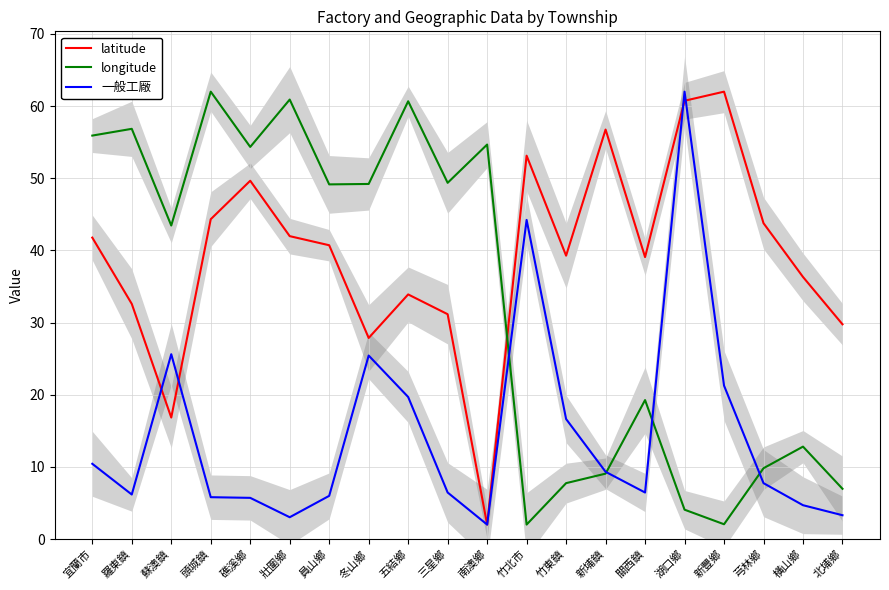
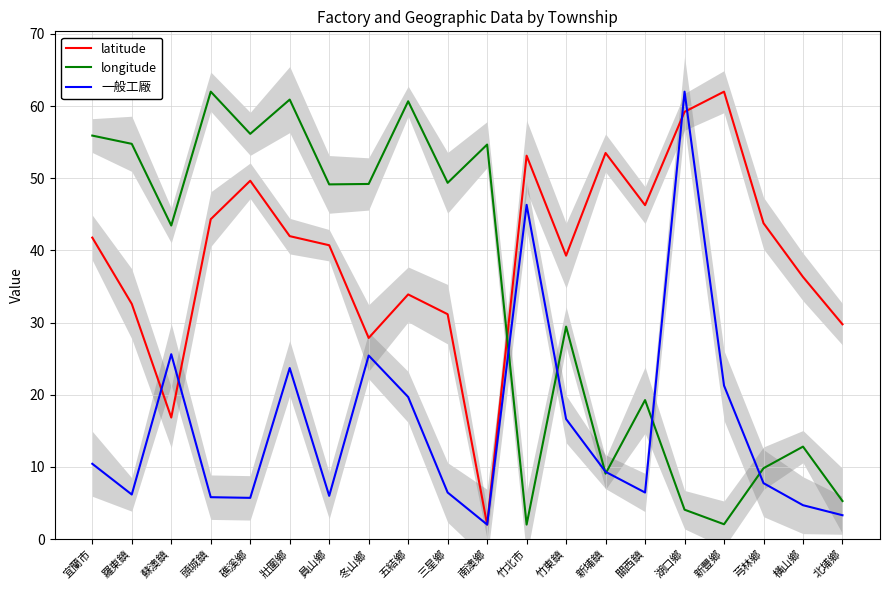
longitude, 羅東鎮: 57 -> 55
longitude, 礁溪鄉: 54 -> 56
一般工廠, 壯圍鄉: 3 -> 24
一般工廠, 竹北市: 44 -> 46
longitude, 竹東鎮: 8 -> 29
latitude, 新埔鎮: 57 -> 54
latitude, 關西鎮: 39 -> 46
latitude, 湖口鄉: 61 -> 59
longitude, 北埔鄉: 7 -> 5
